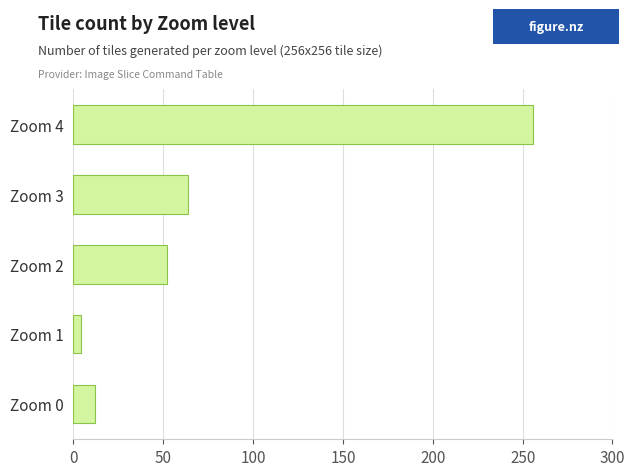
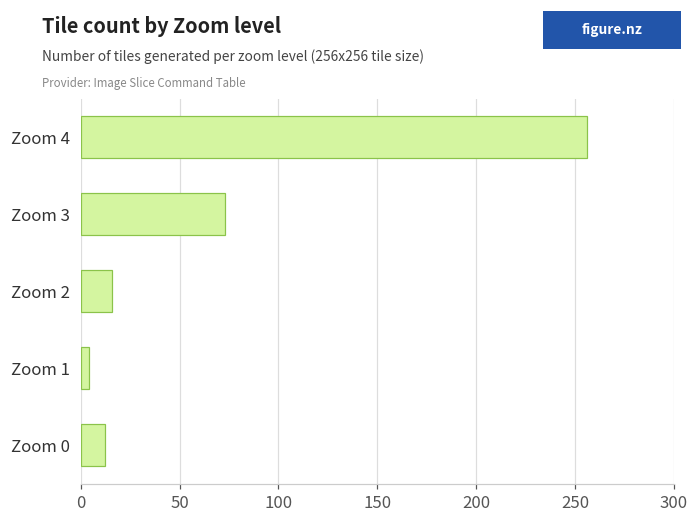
Zoom 3: 64 -> 73
Zoom 2: 52 -> 16
